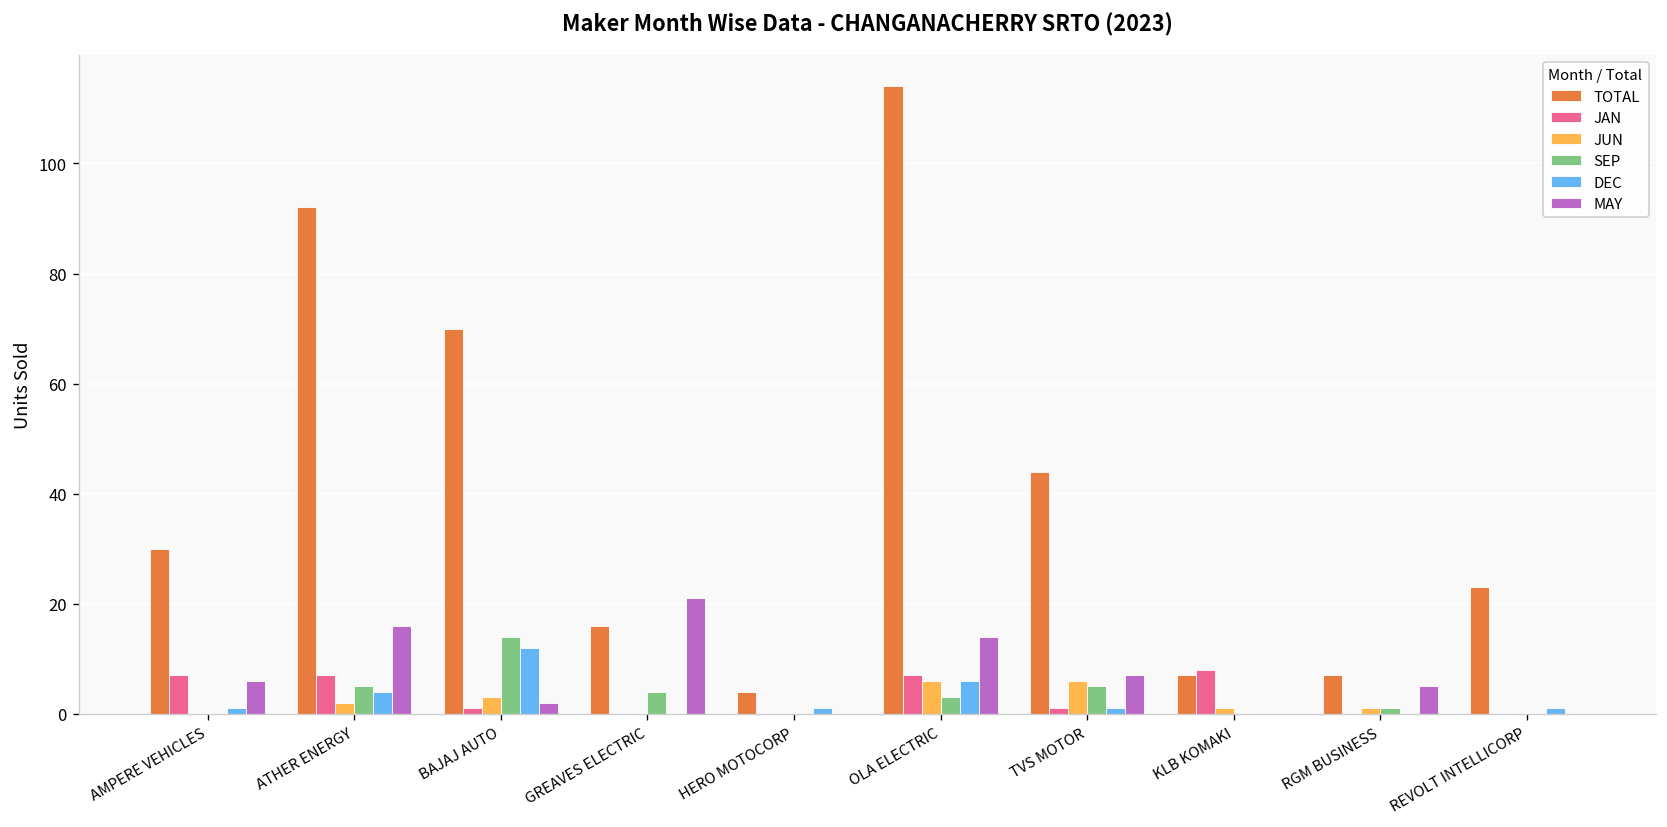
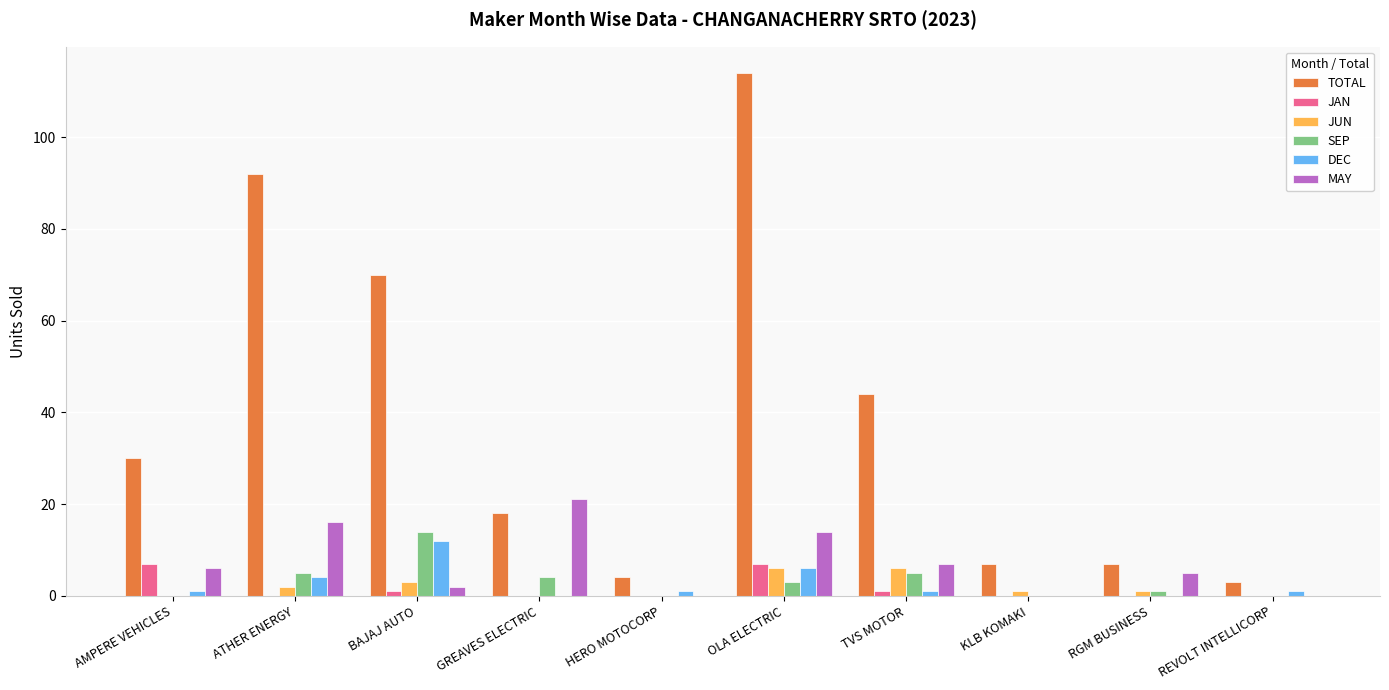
JAN, ATHER ENERGY: 7 -> 0
TOTAL, GREAVES ELECTRIC: 16 -> 18
JAN, KLB KOMAKI: 8 -> 0
TOTAL, REVOLT INTELLICORP: 23 -> 3
